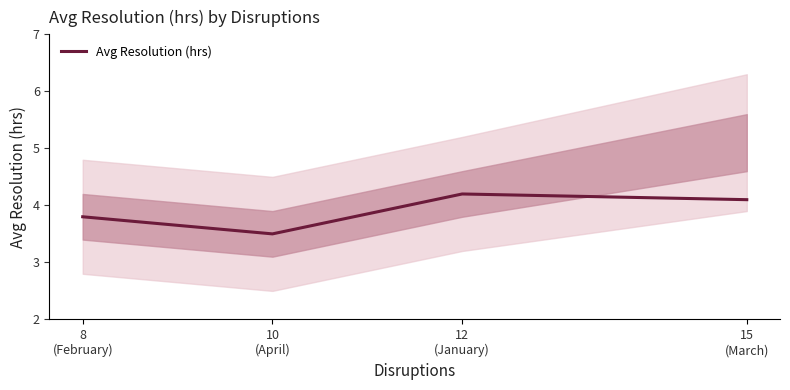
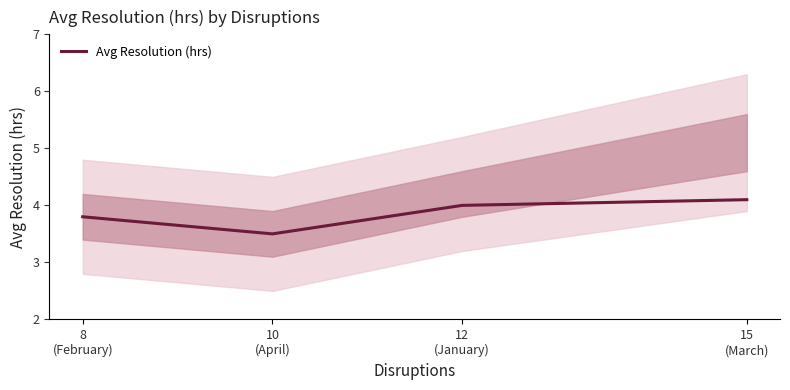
Avg Resolution (hrs), 12 (January): 4.2 -> 4.0
